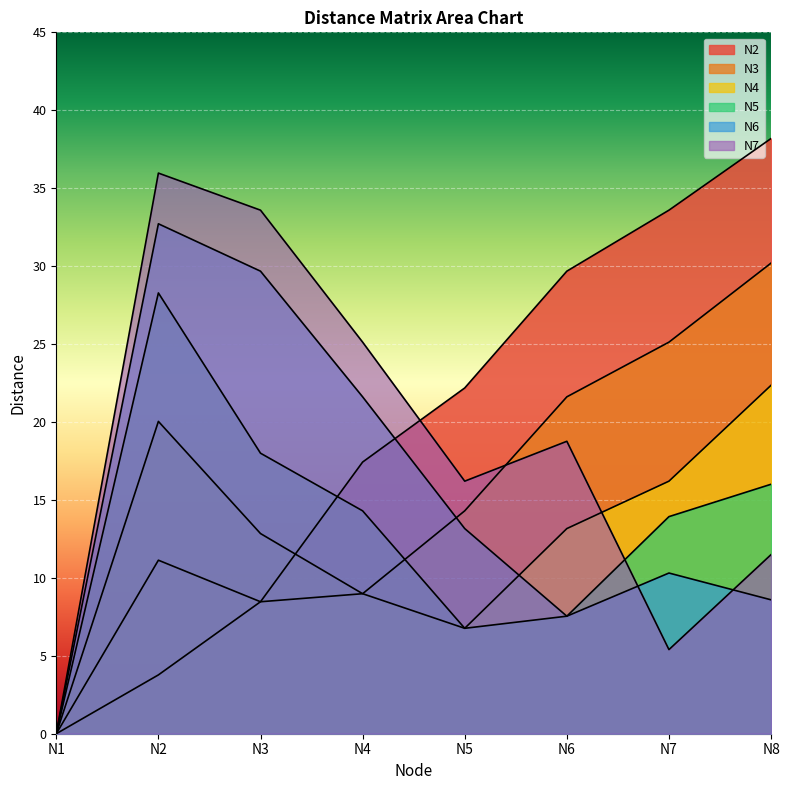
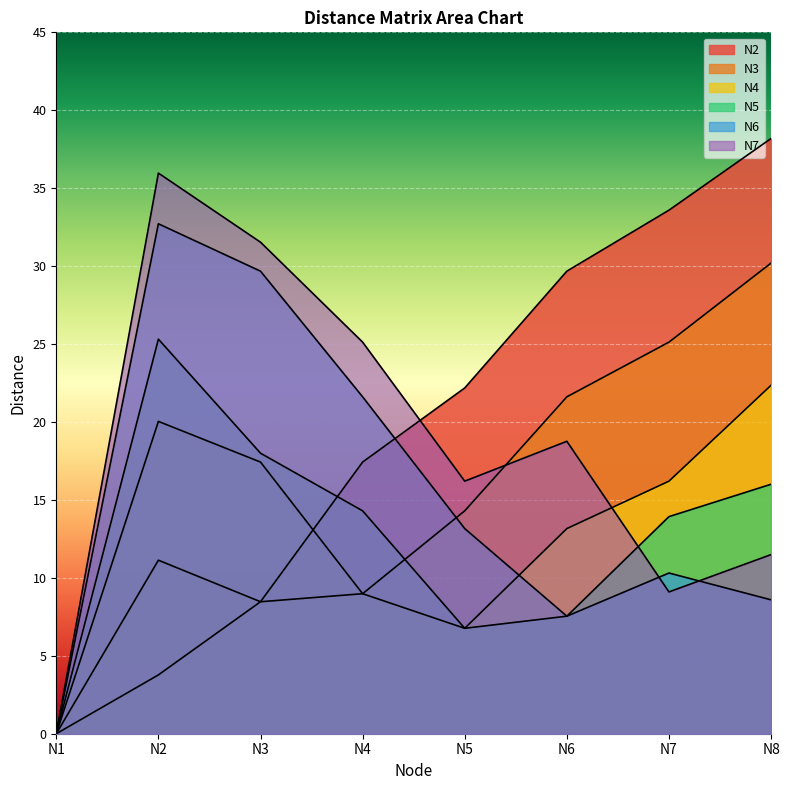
N5, N2: 28.3 -> 25.3
N4, N3: 12.8 -> 17.4
N7, N3: 33.6 -> 31.5
N7, N7: 5.4 -> 9.1
